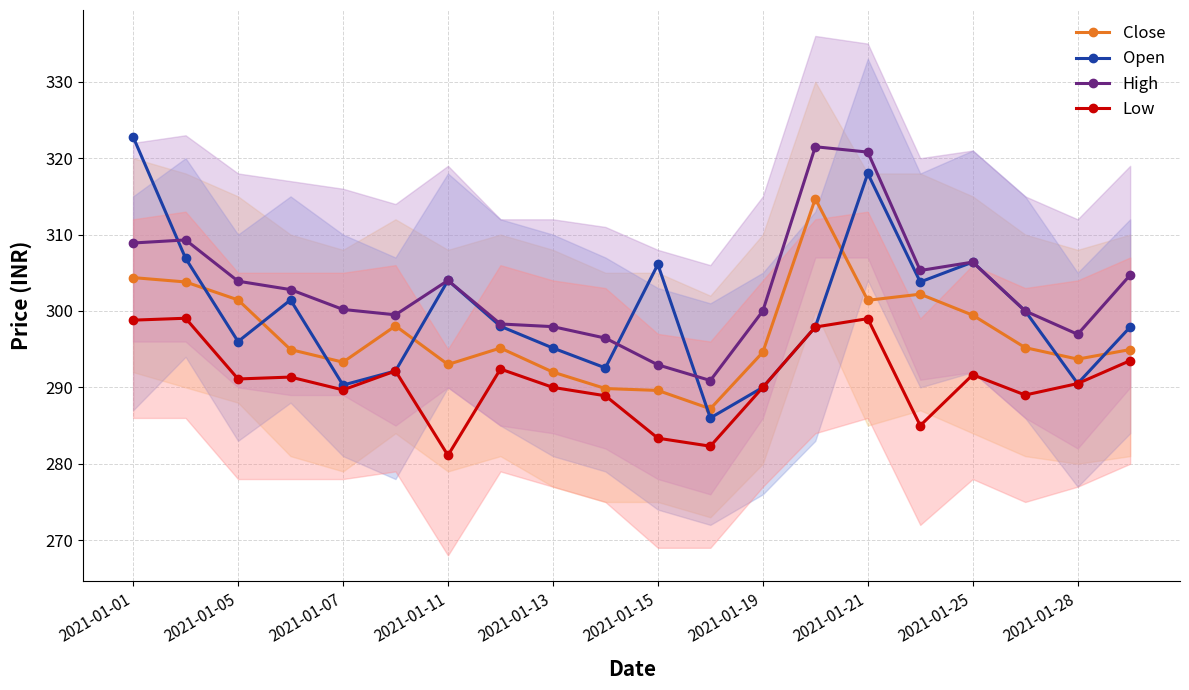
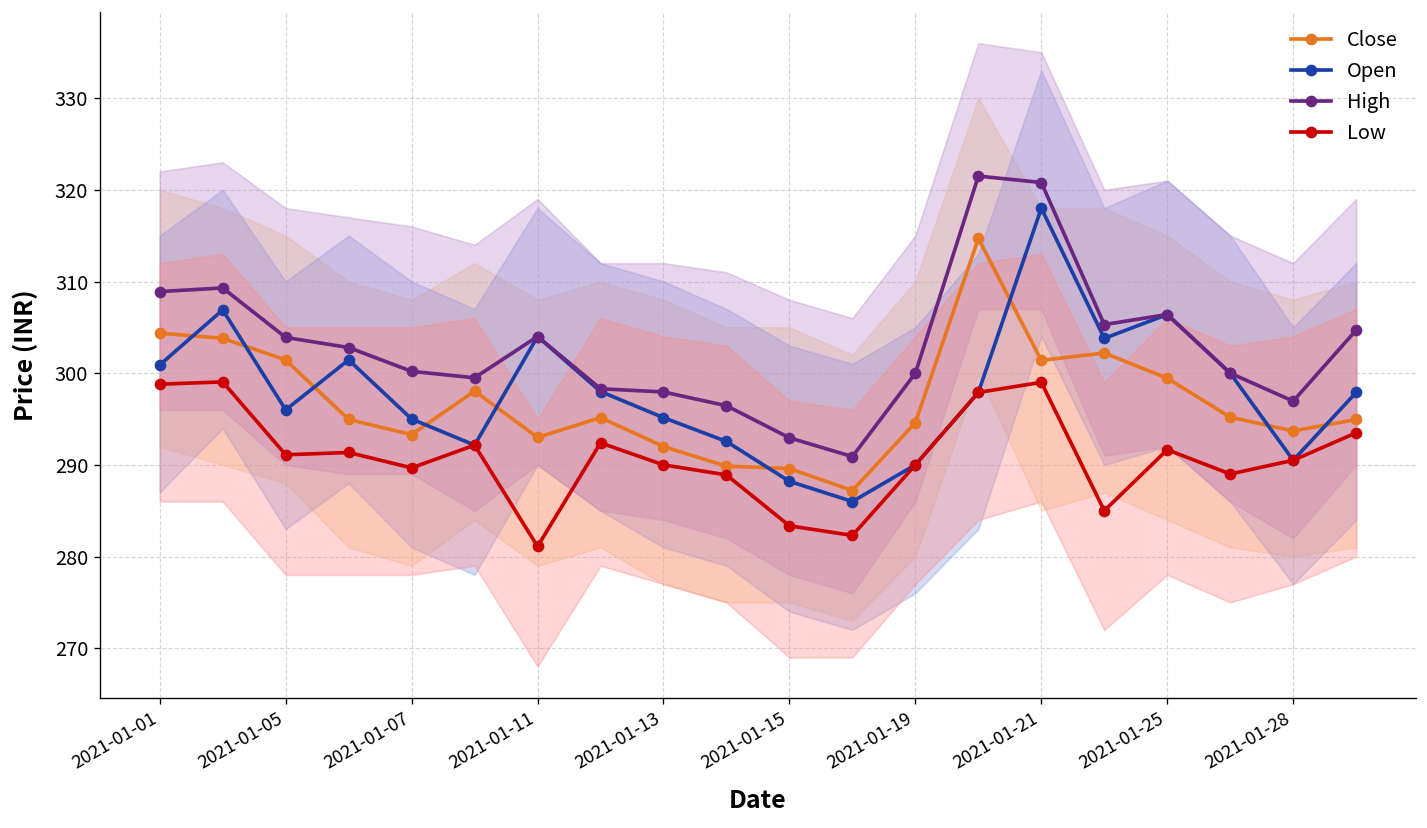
Open, 2021-01-01: 323 -> 301
Open, 2021-01-07: 290 -> 295
Open, 2021-01-15: 306 -> 288
